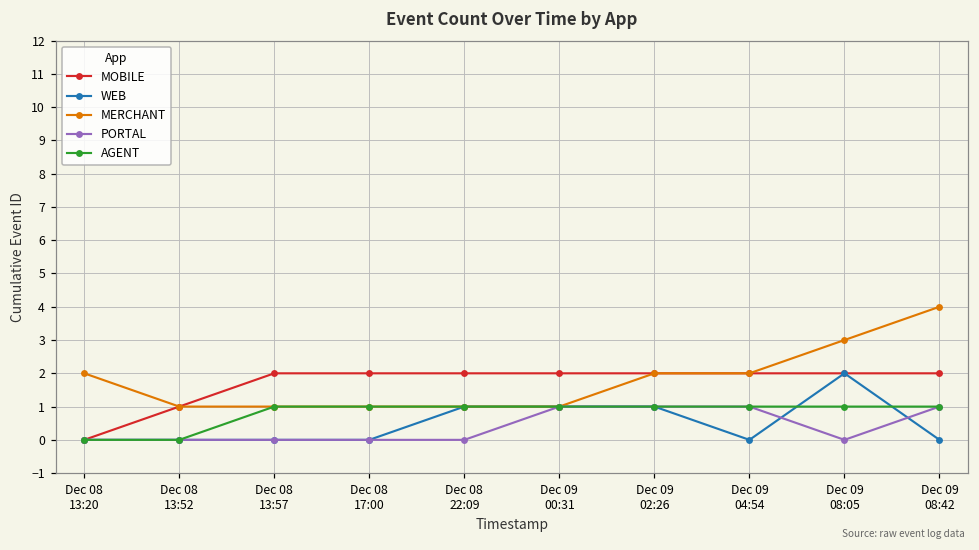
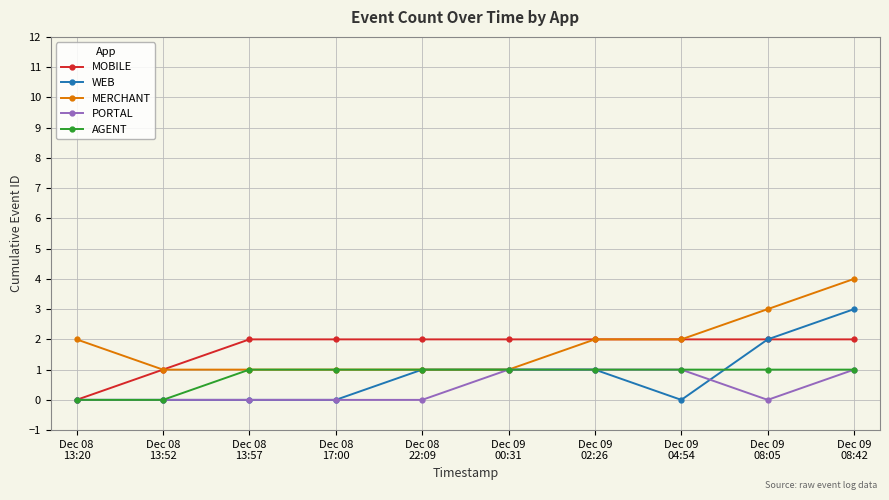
WEB, Dec 09 08:42: 0 -> 3
